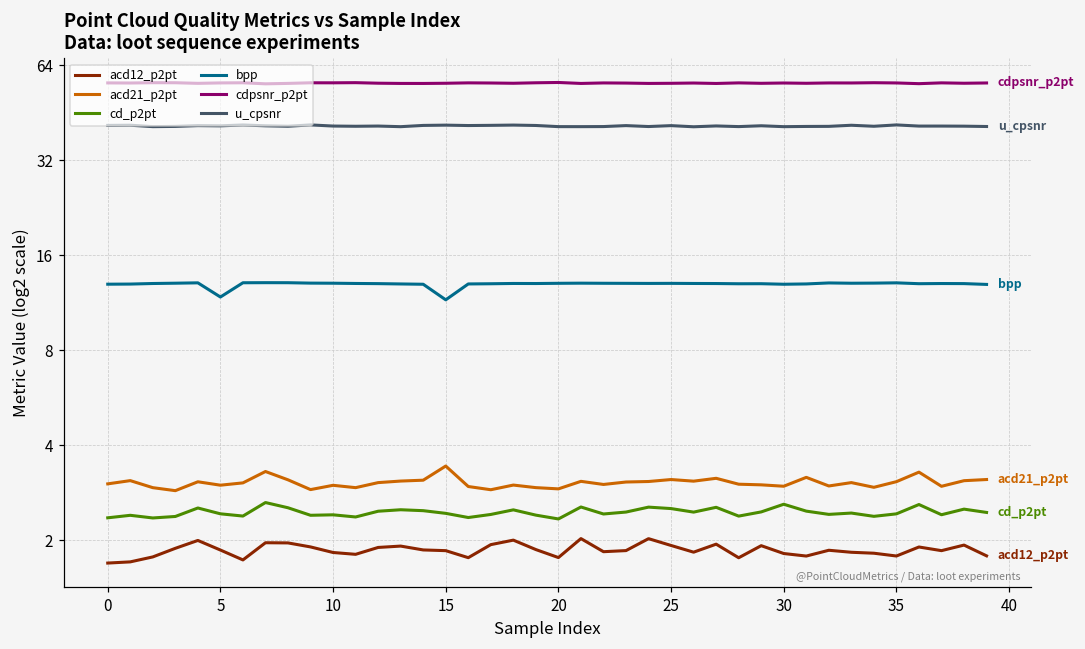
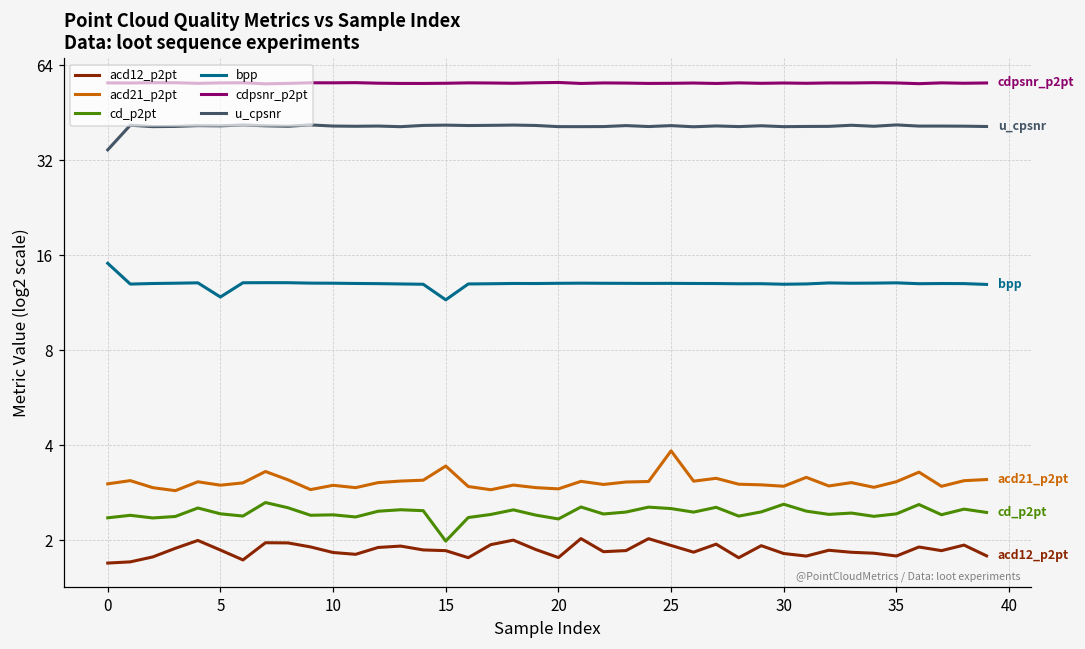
bpp, 0: 13 -> 15
u_cpsnr, 0: 41 -> 35
cd_p2pt, 15: 2.4 -> 2.0
acd21_p2pt, 25: 3.1 -> 3.8
